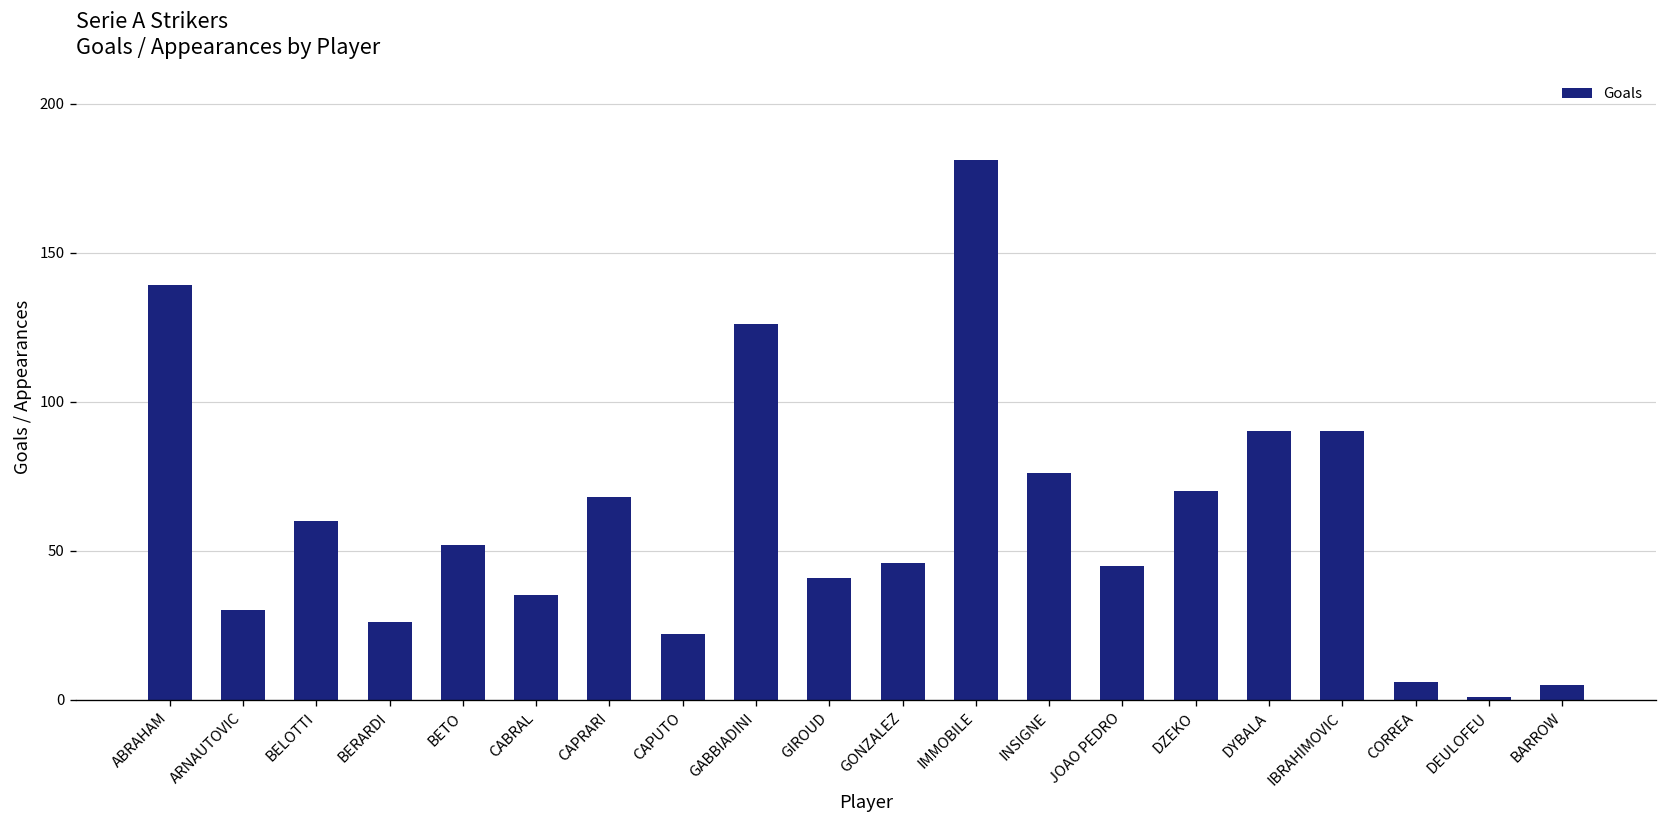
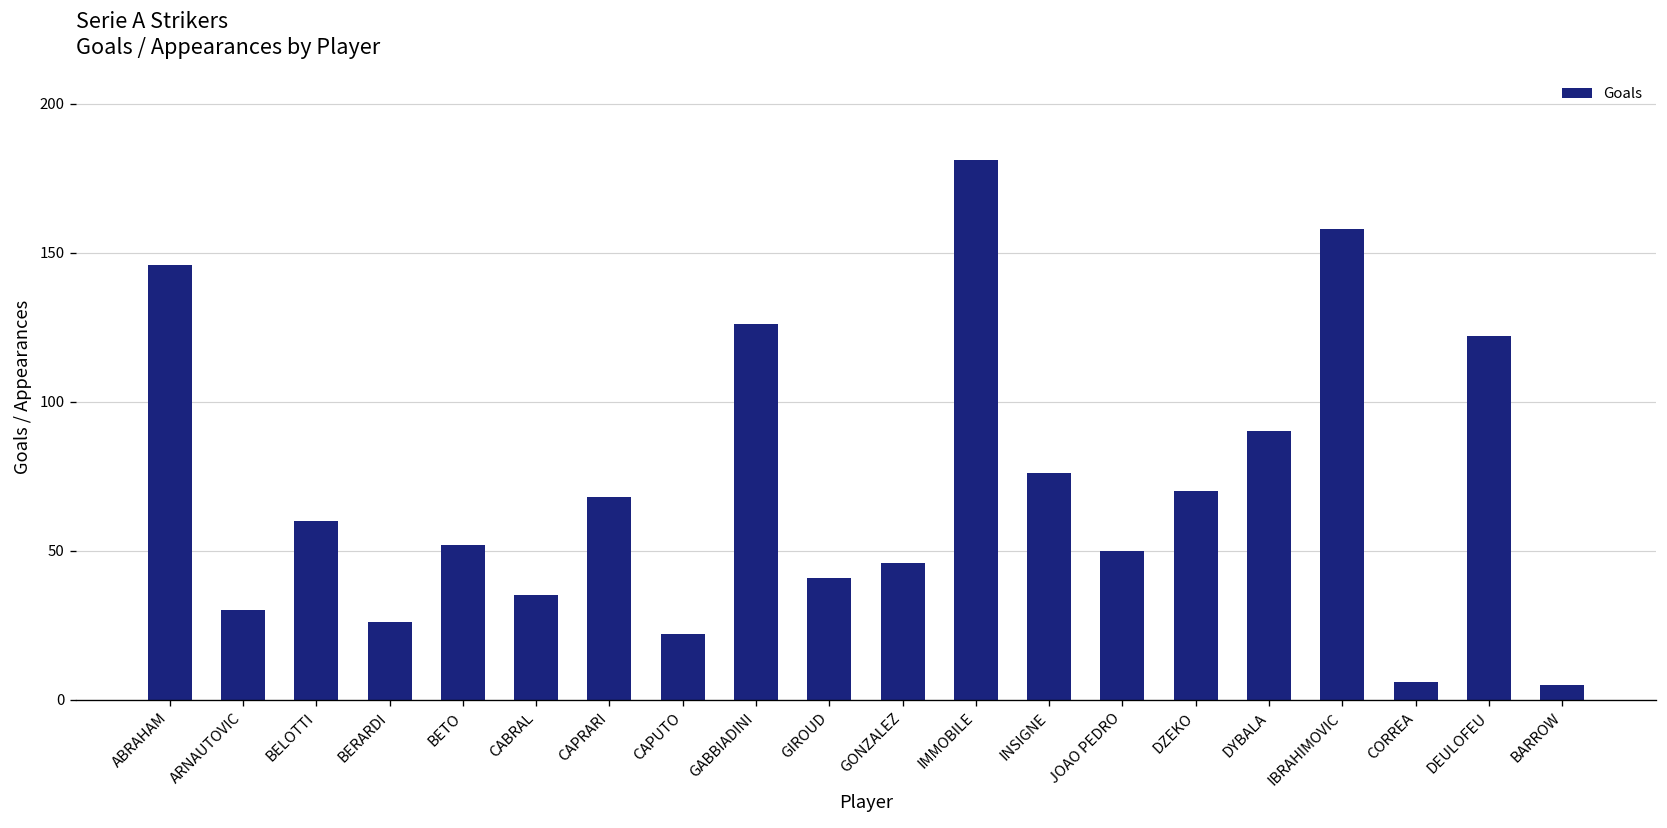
ABRAHAM: 139 -> 146
JOAO PEDRO: 45 -> 50
IBRAHIMOVIC: 90 -> 158
DEULOFEU: 1 -> 122
